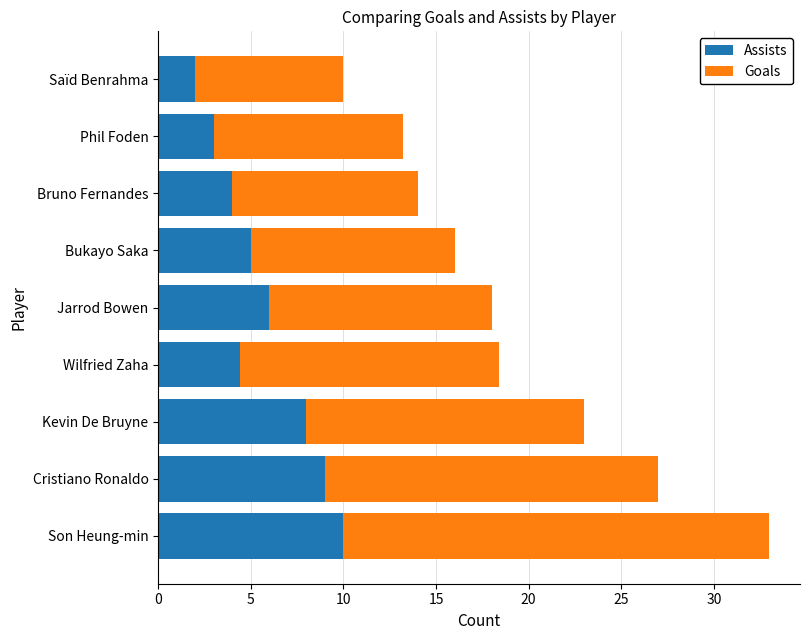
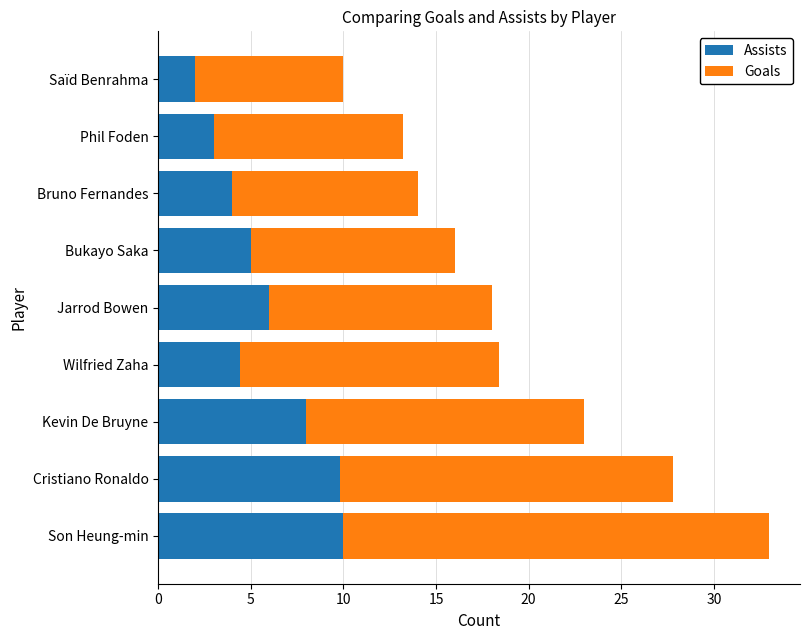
Assists, Cristiano Ronaldo: 9.0 -> 9.8
